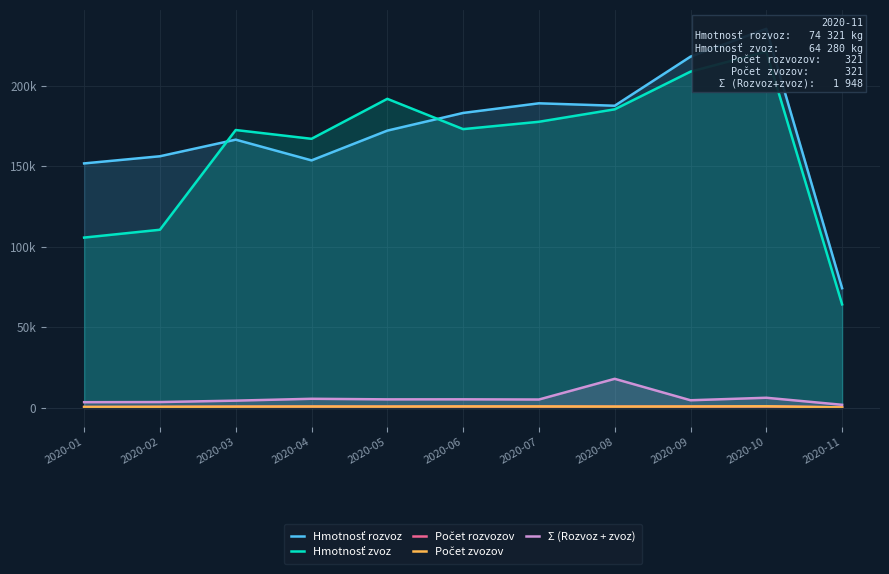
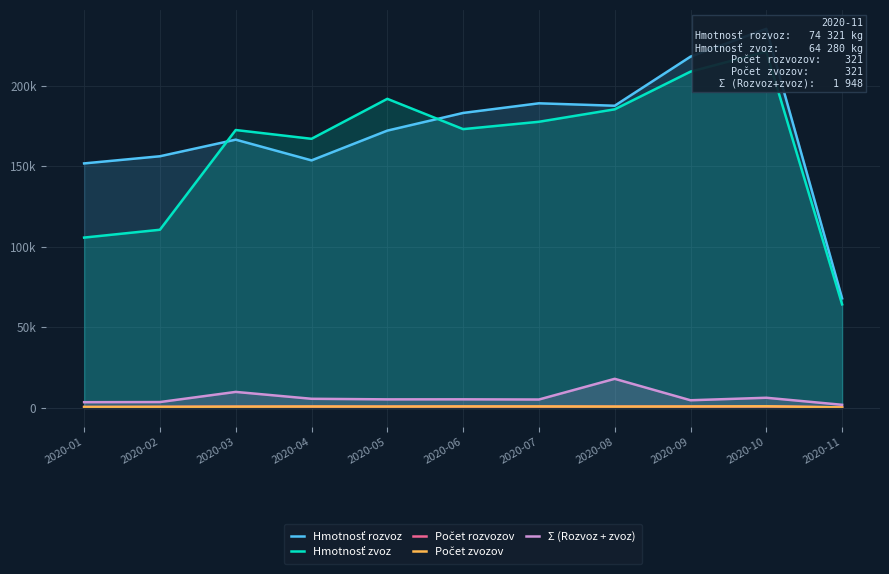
Σ (Rozvoz + zvoz), 2020-03: 5000 -> 10000
Hmotnosť rozvoz, 2020-11: 74000 -> 68000
